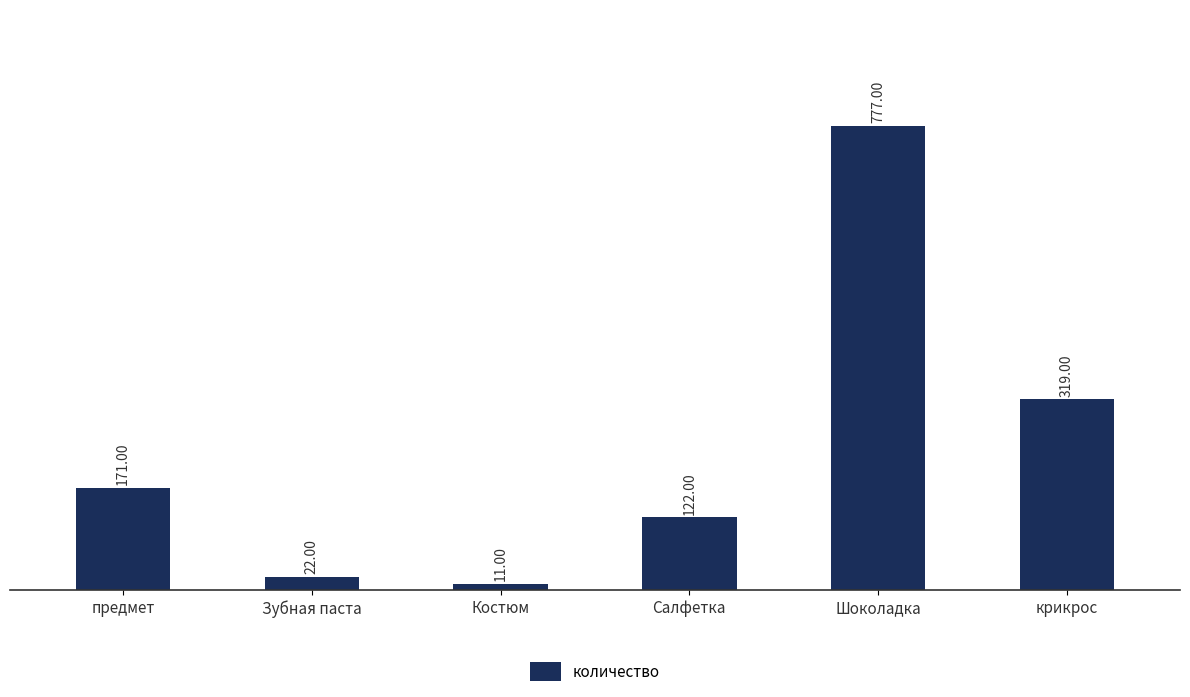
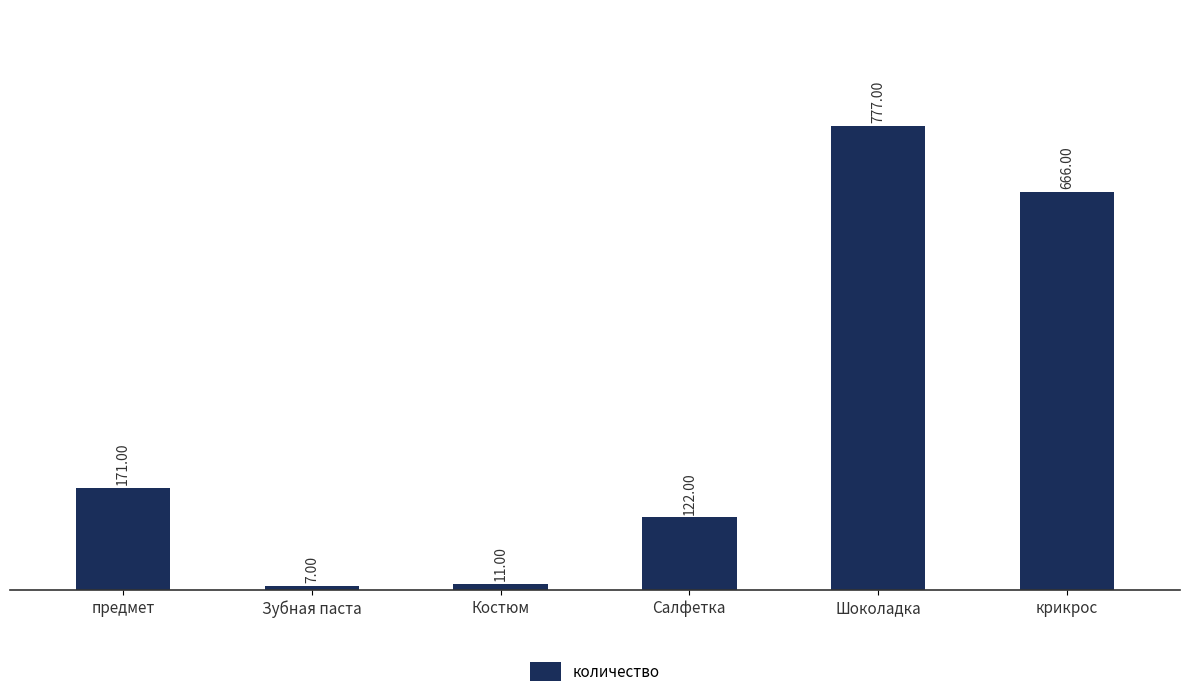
Зубная паста: 22.00 -> 7.00
крикрос: 319.00 -> 666.00
